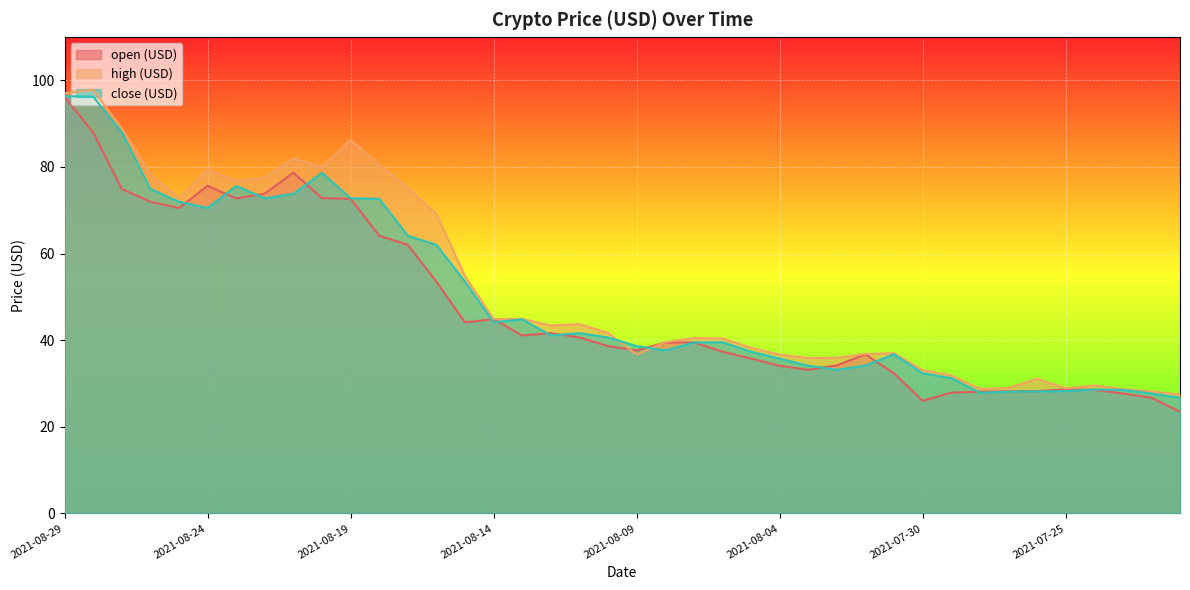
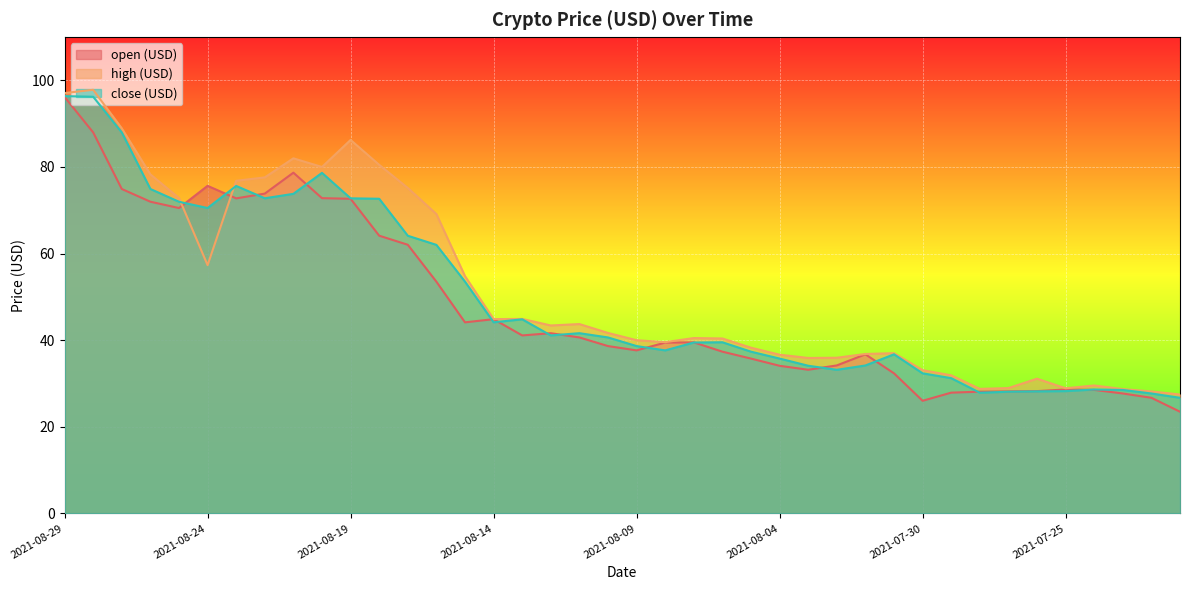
high (USD), 2021-08-24: 79 -> 57
high (USD), 2021-08-09: 37 -> 40
